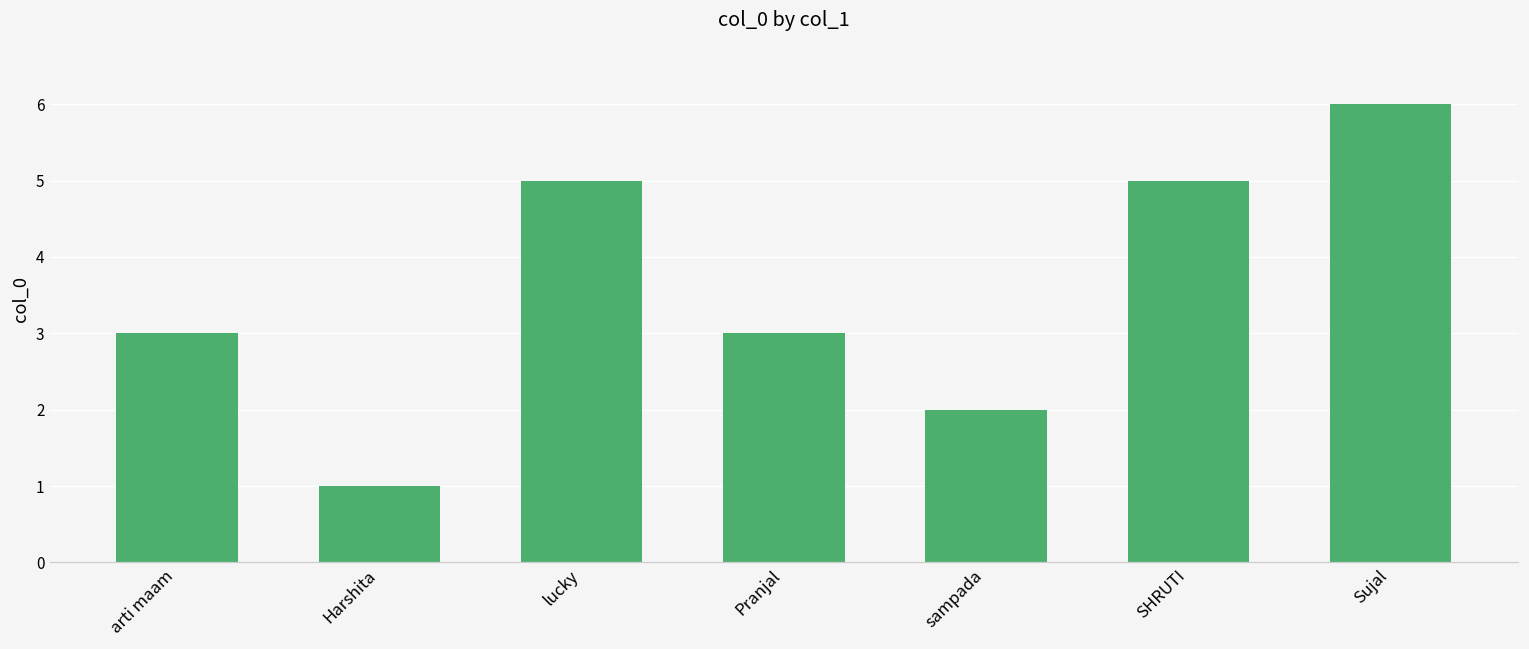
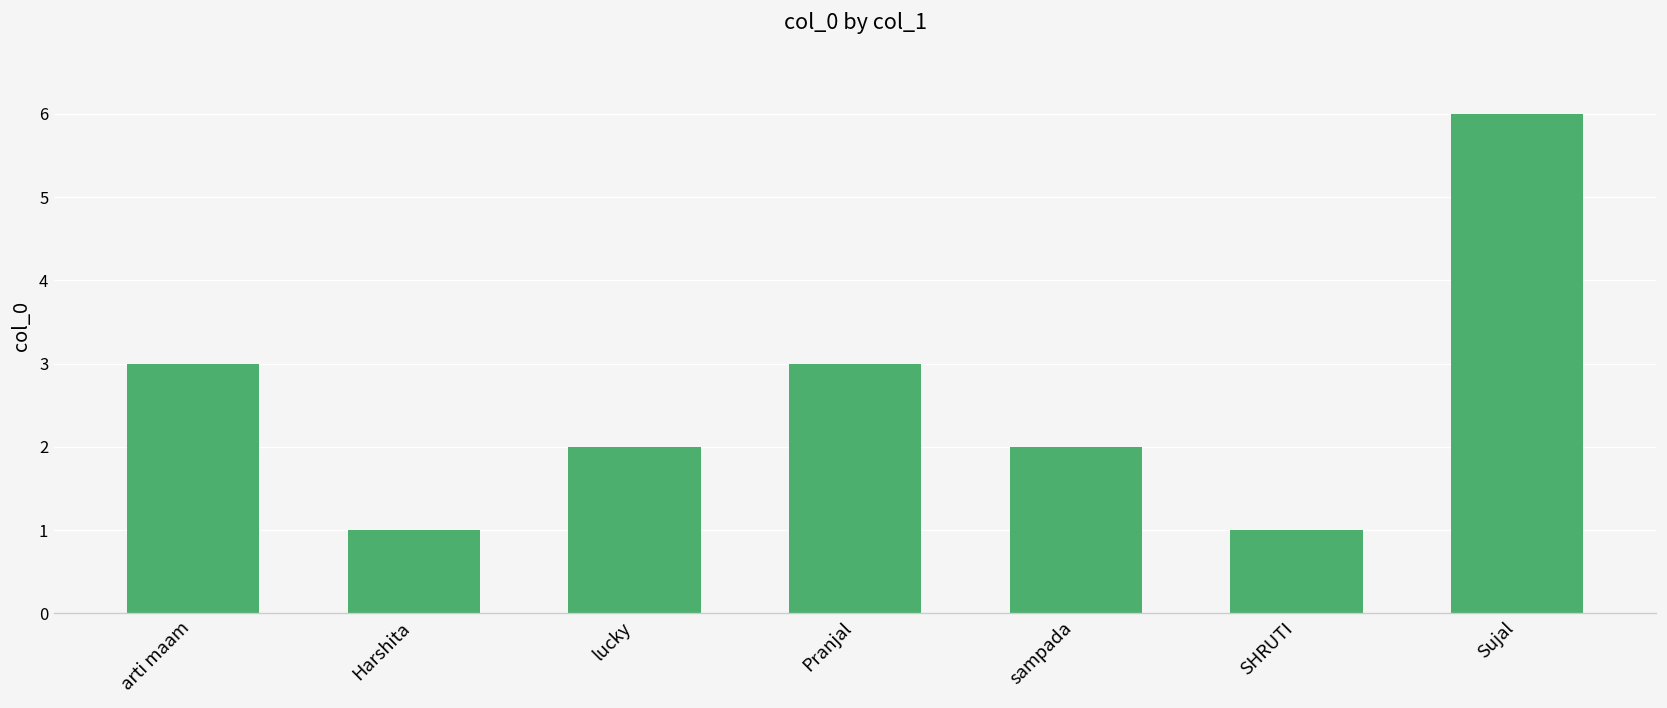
lucky: 5 -> 2
SHRUTI: 5 -> 1
